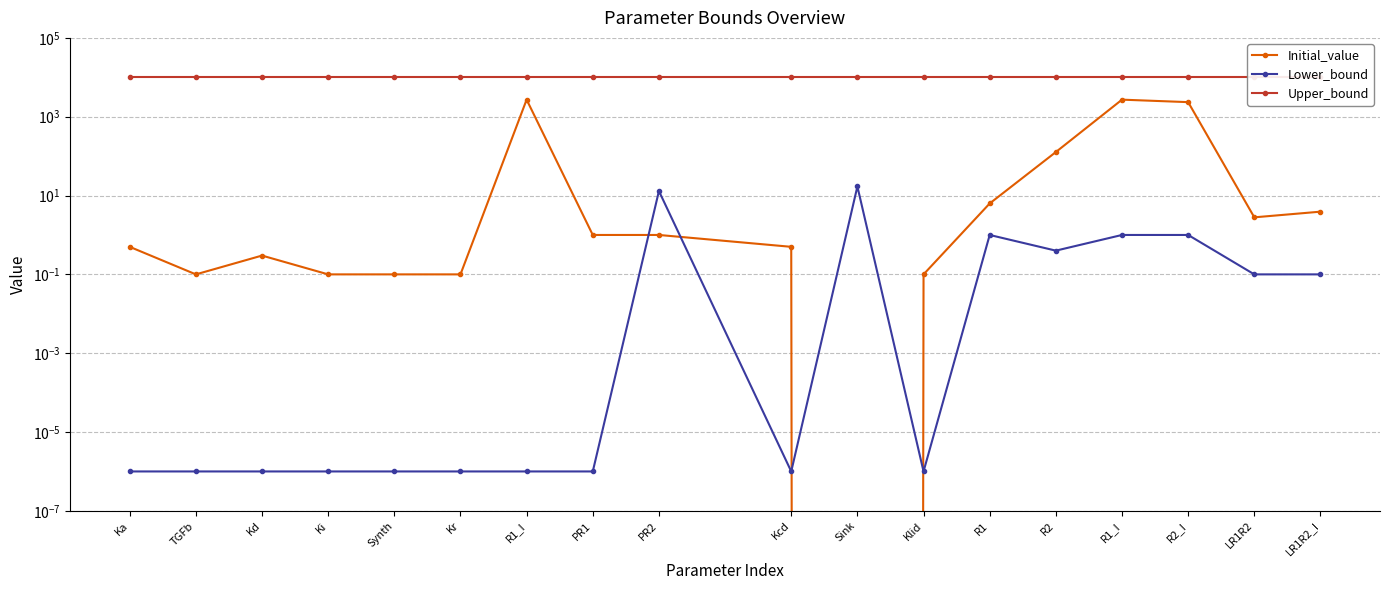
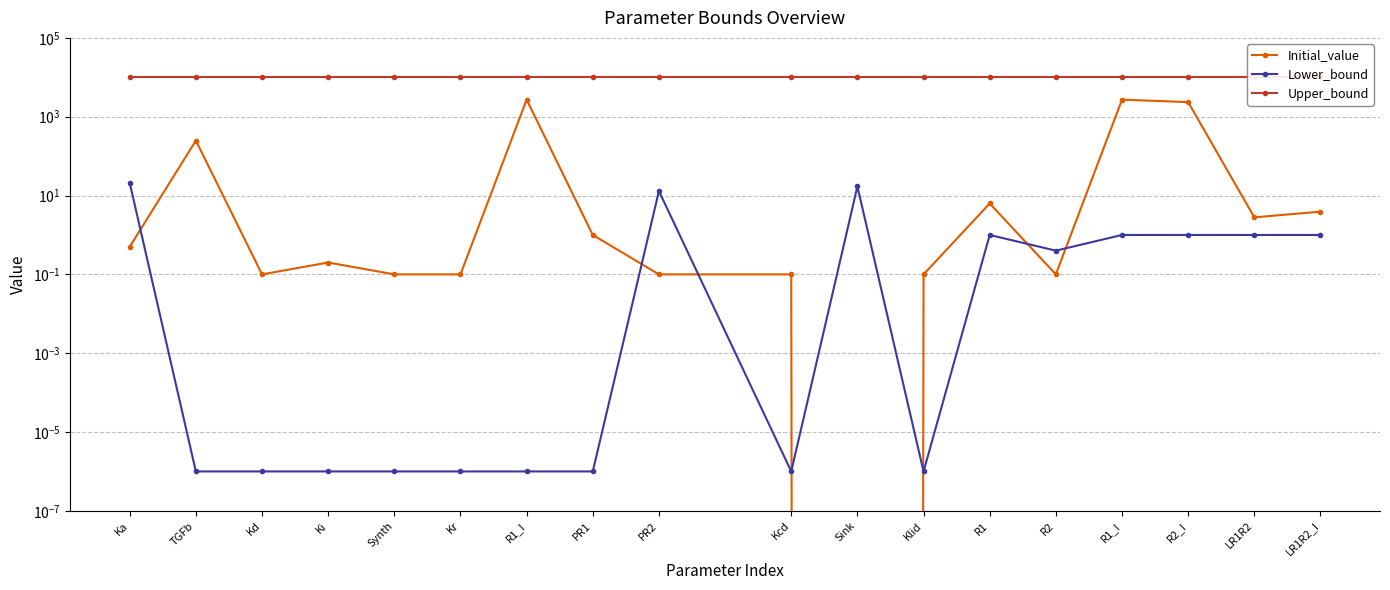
Lower_bound, Ka: 0 -> 20
Initial_value, TGFb: 0.1 -> 200
Initial_value, Kd: 0.3 -> 0.1
Initial_value, Ki: 0.1 -> 0.2
Initial_value, PR2: 1.0 -> 0.1
Initial_value, Kcd: 0.5 -> 0.1
Initial_value, R2: 130 -> 0.1
Lower_bound, LR1R2: 0.1 -> 1.0
Lower_bound, LR1R2_I: 0.1 -> 1.0
